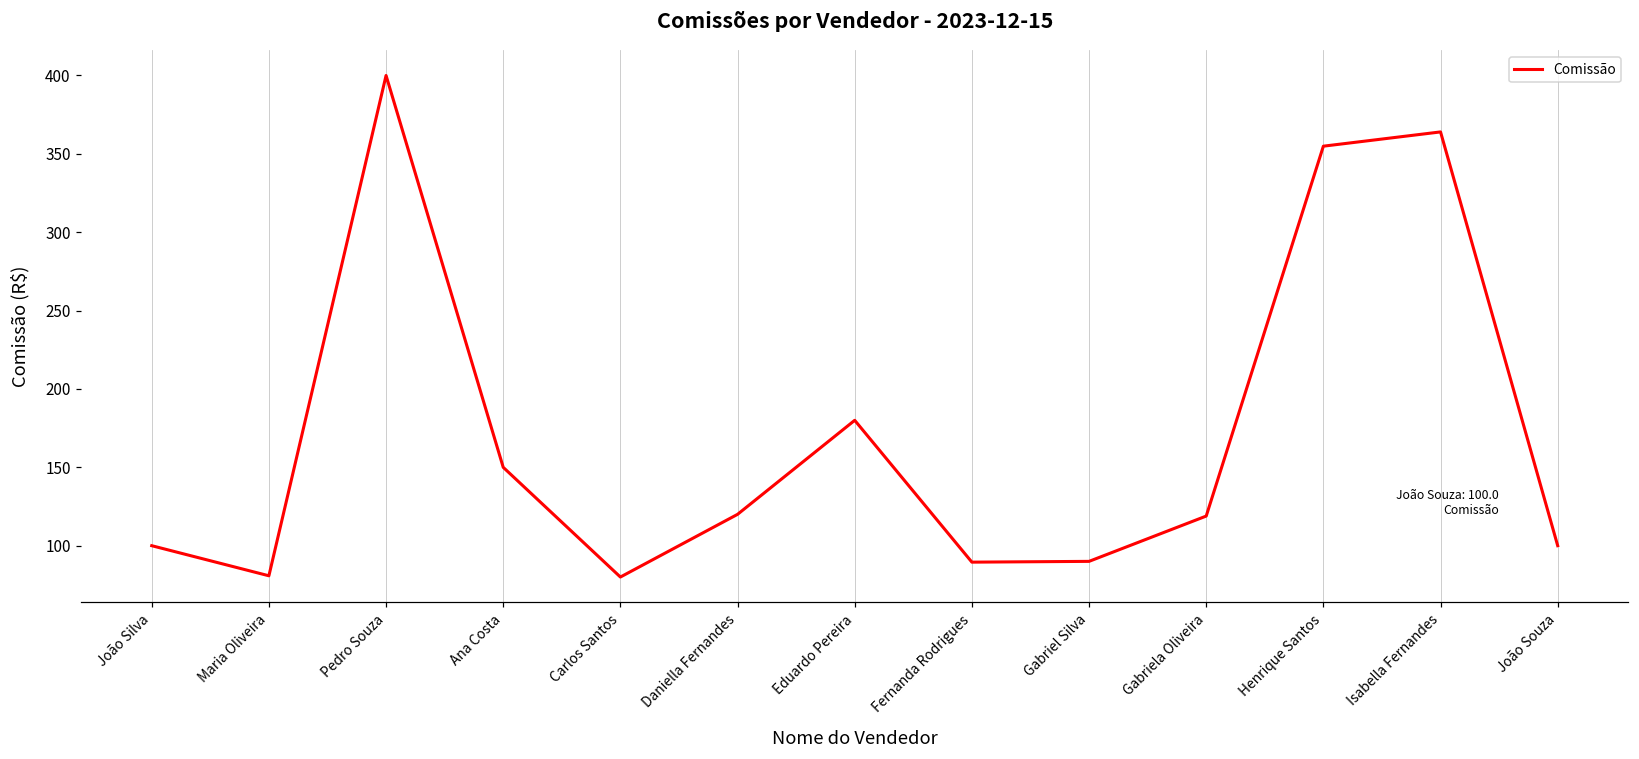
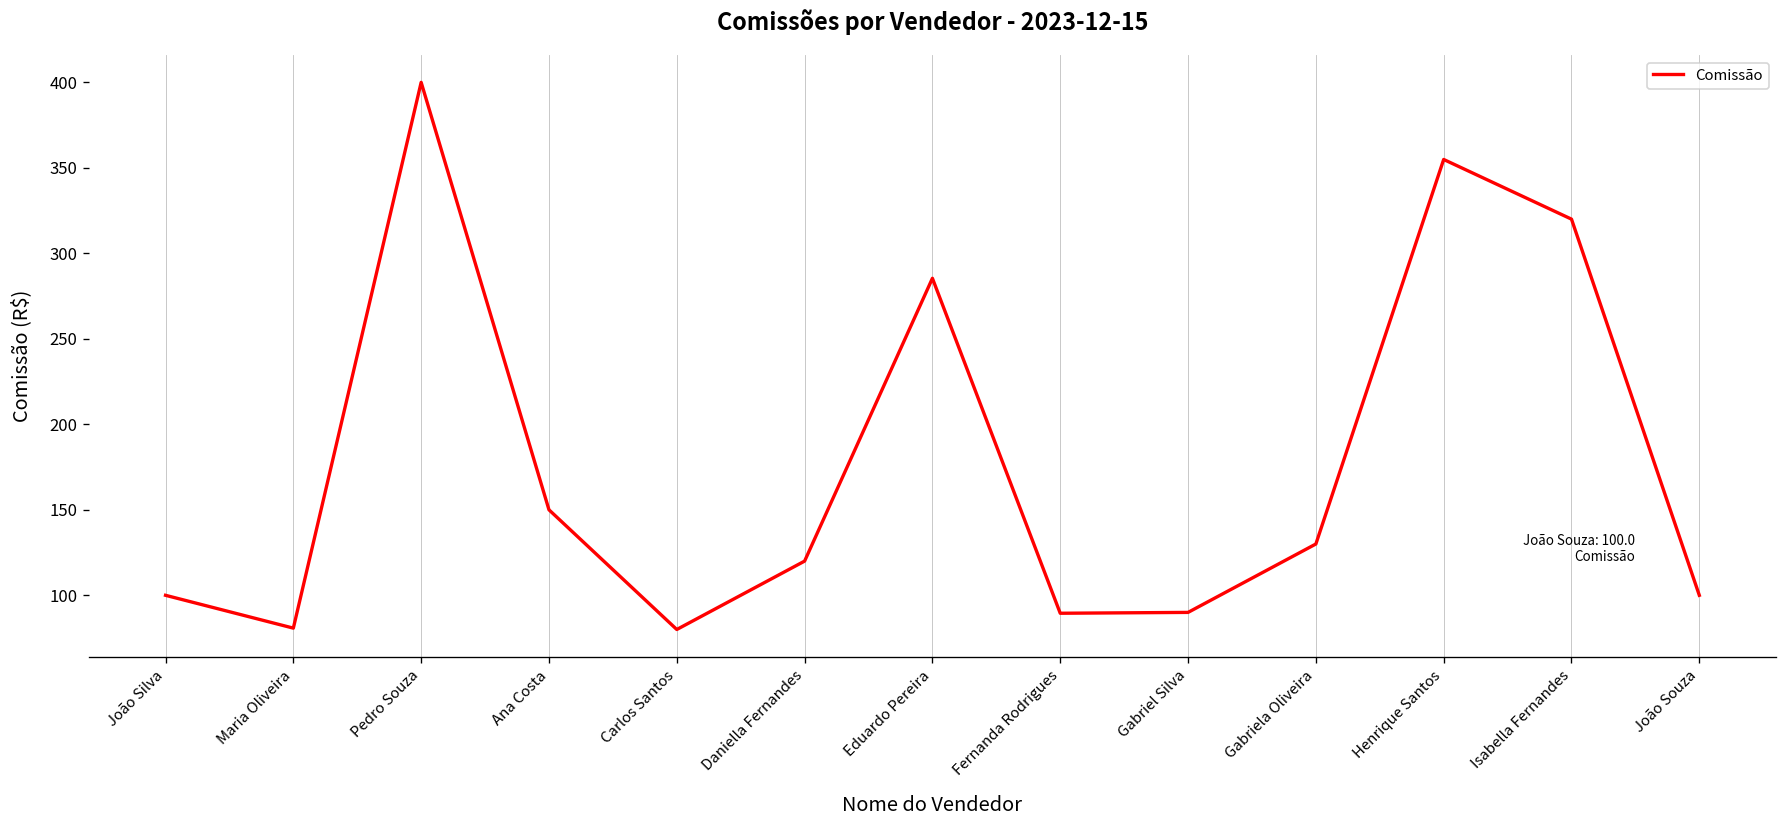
Eduardo Pereira: 180 -> 285
Gabriela Oliveira: 119 -> 130
Isabella Fernandes: 364 -> 320
